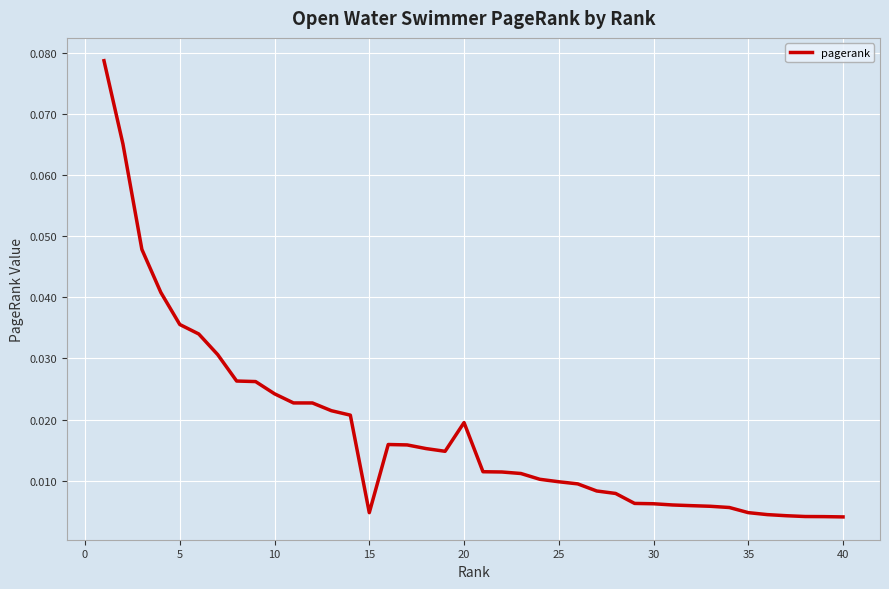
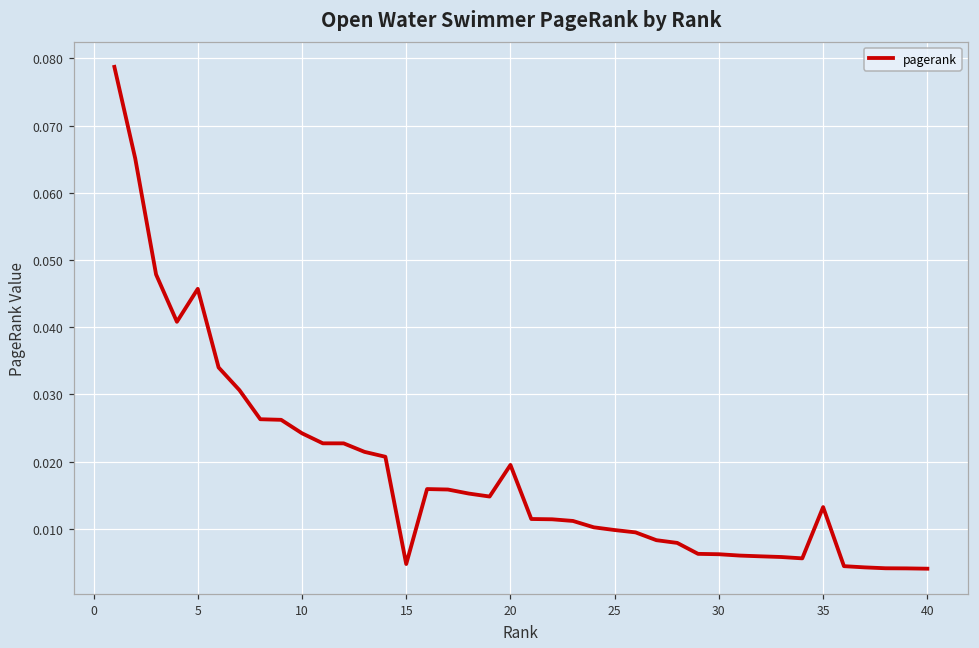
5: 0.036 -> 0.046
35: 0.005 -> 0.013
